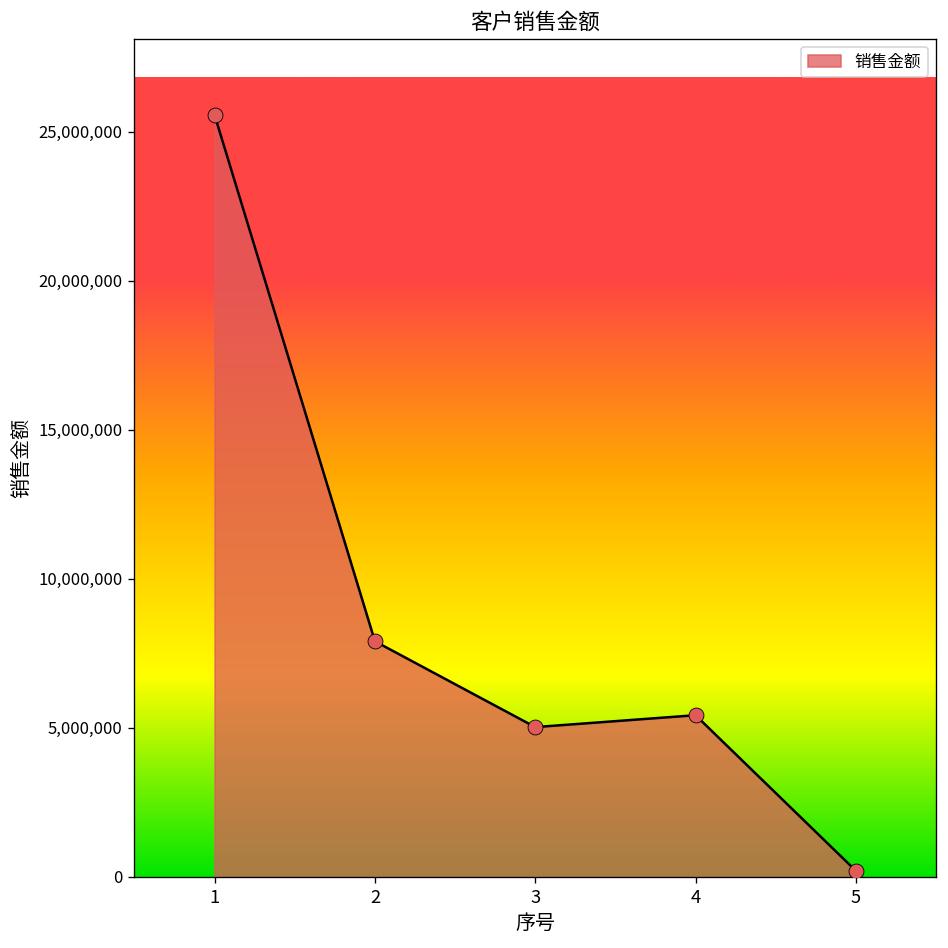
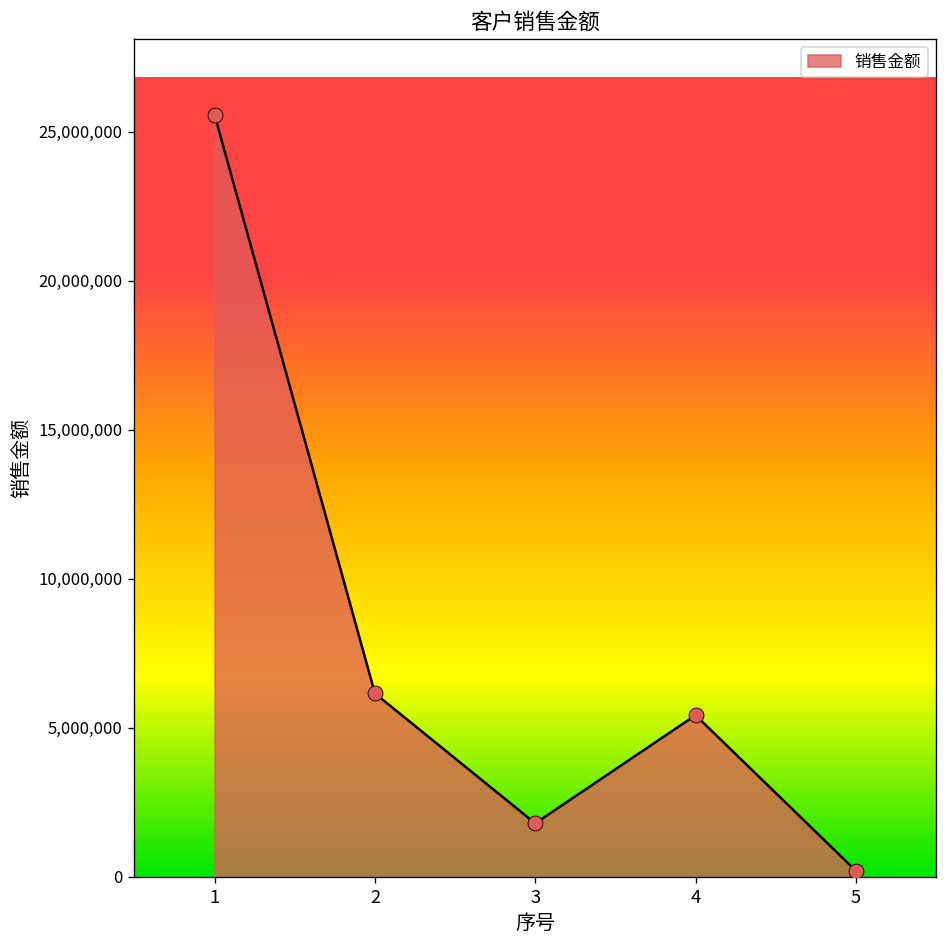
2: 7,900,000 -> 6,200,000
3: 5,000,000 -> 1,800,000
